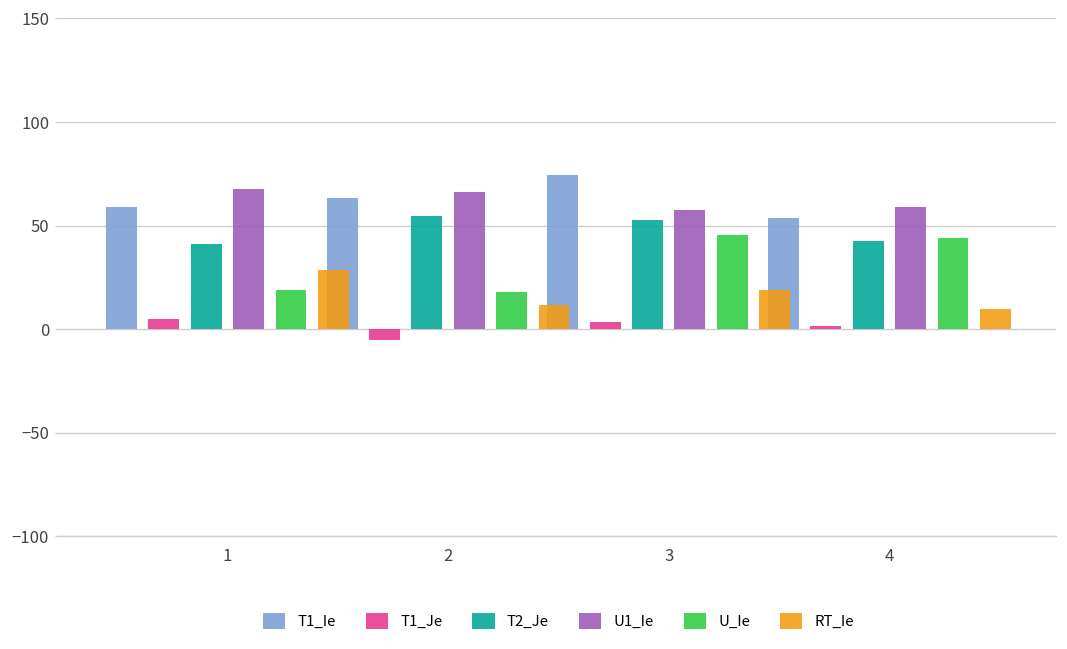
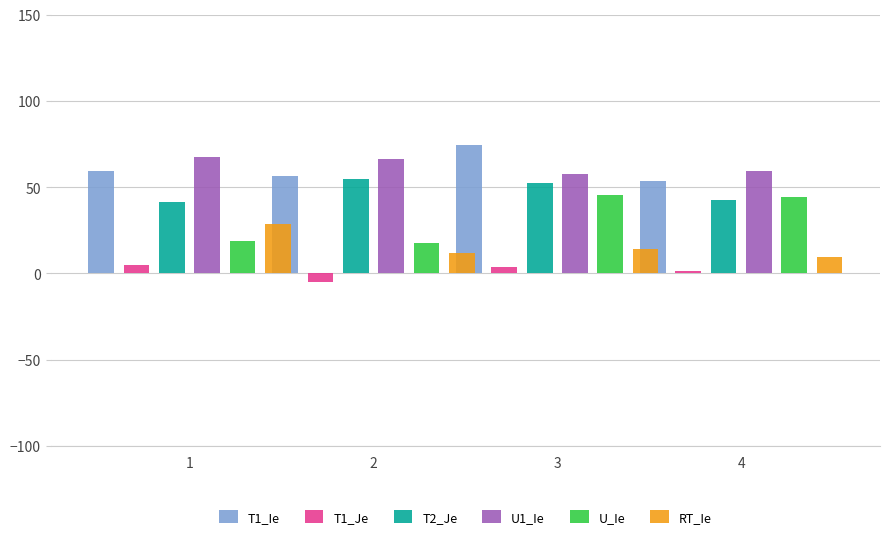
T1_Ie, 2: 63 -> 56
RT_Ie, 3: 19 -> 14
